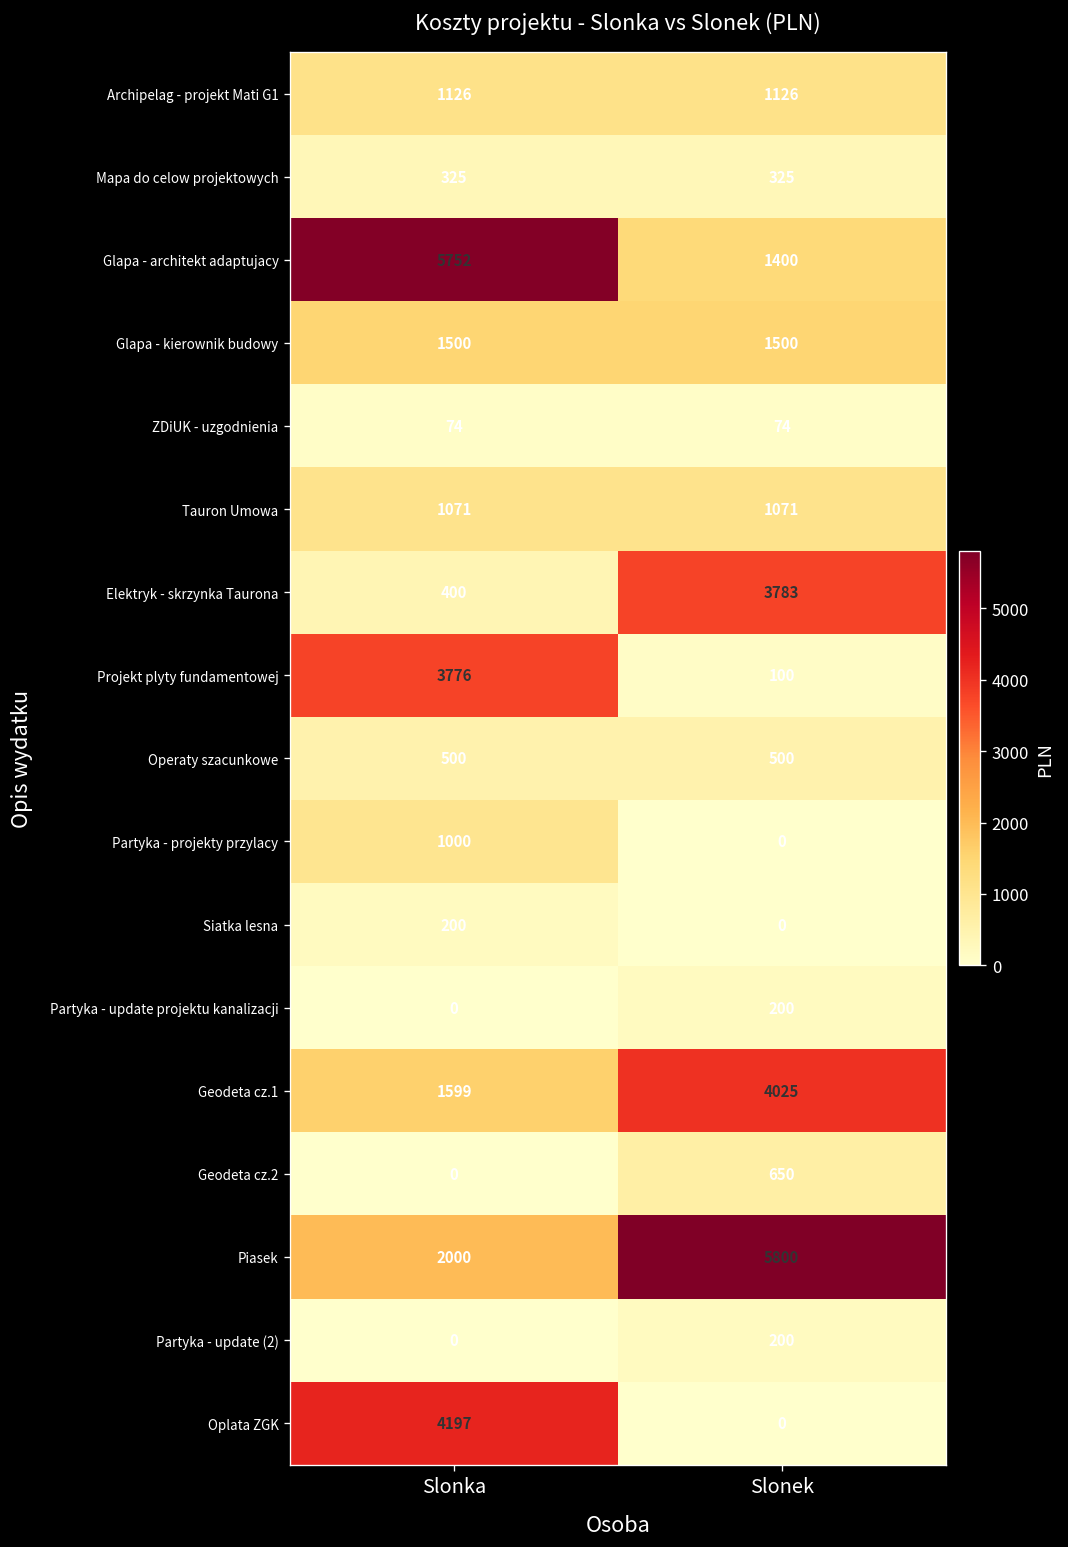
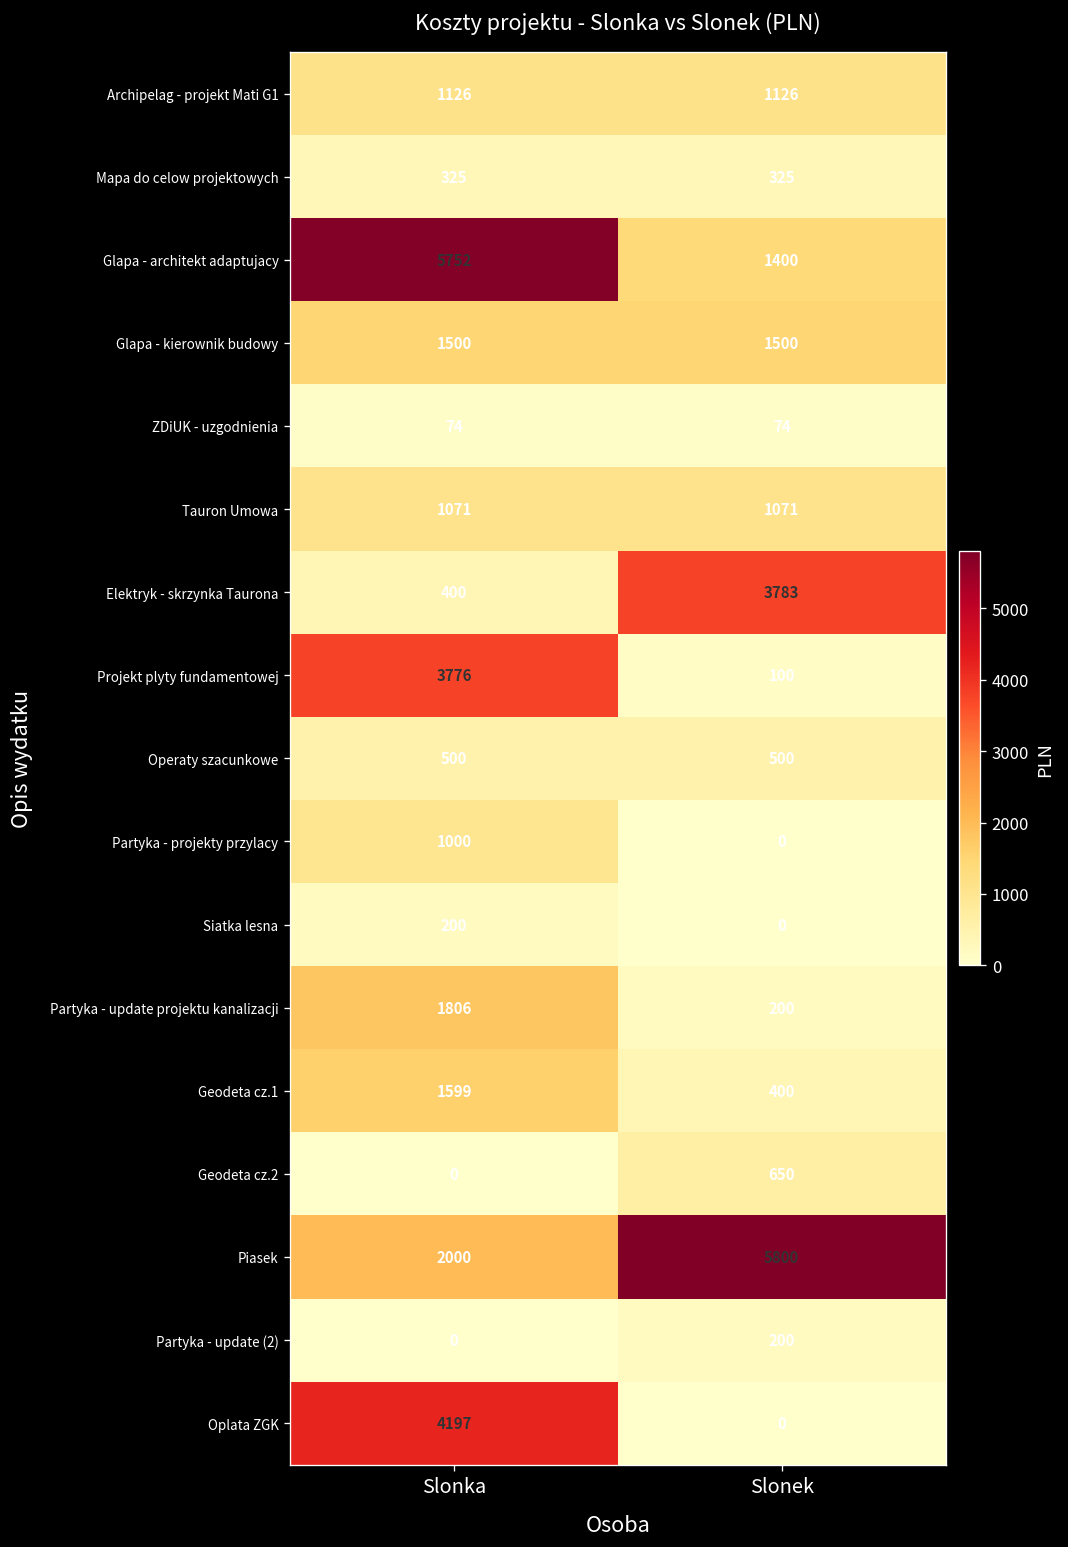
Partyka - update projektu kanalizacji, Slonka: 0 -> 1806
Geodeta cz.1, Slonek: 4025 -> 400
